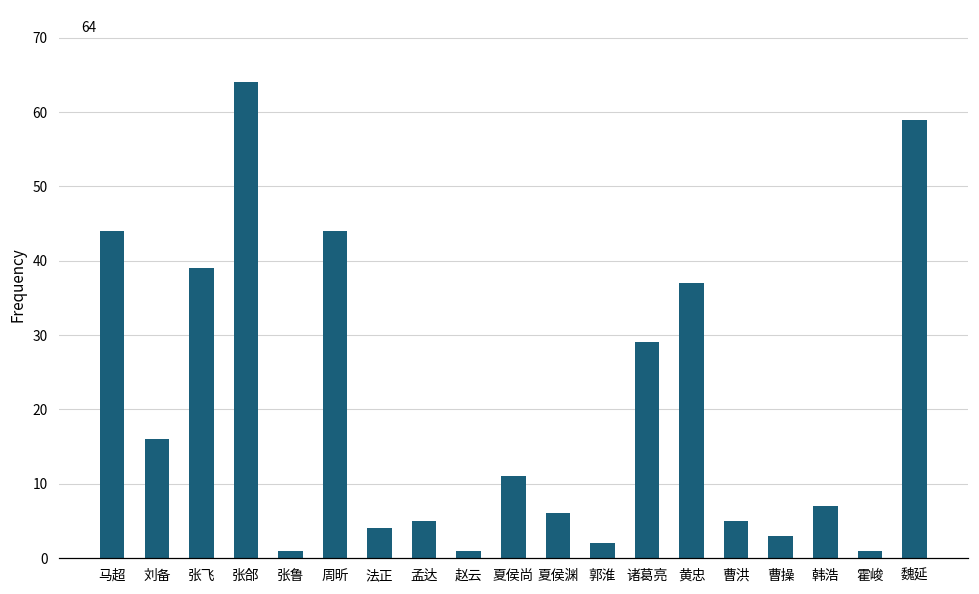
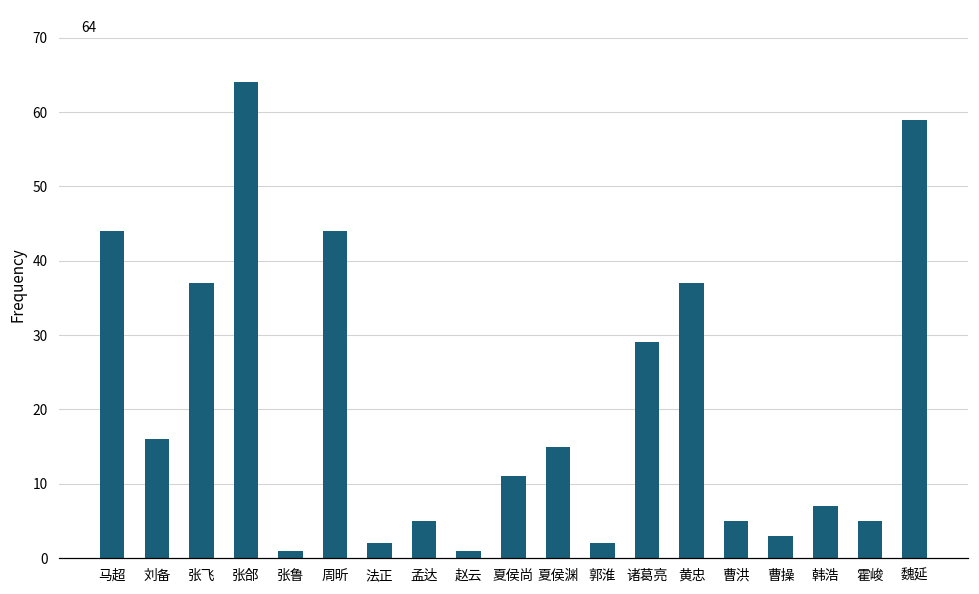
张飞: 39 -> 37
法正: 4 -> 2
夏侯渊: 6 -> 15
霍峻: 1 -> 5
